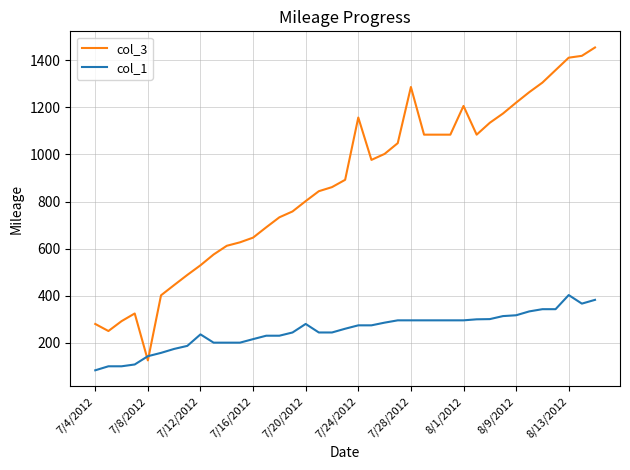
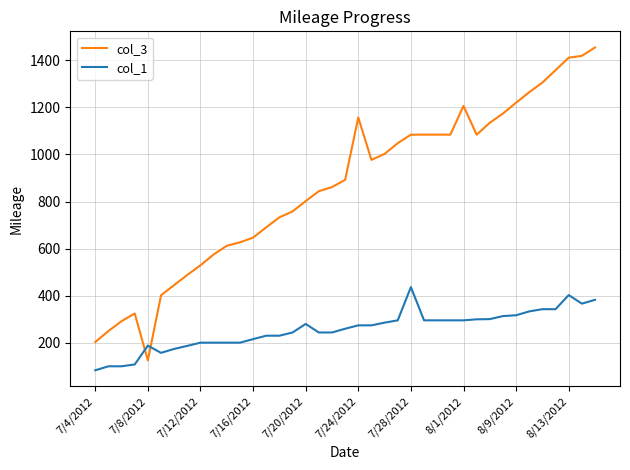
col_3, 7/4/2012: 280 -> 200
col_1, 7/8/2012: 140 -> 190
col_1, 7/12/2012: 240 -> 200
col_3, 7/28/2012: 1290 -> 1080
col_1, 7/28/2012: 300 -> 440
